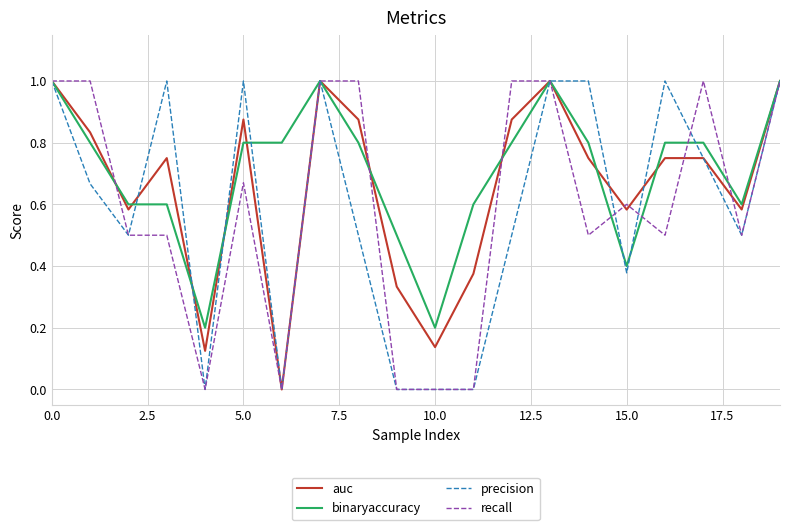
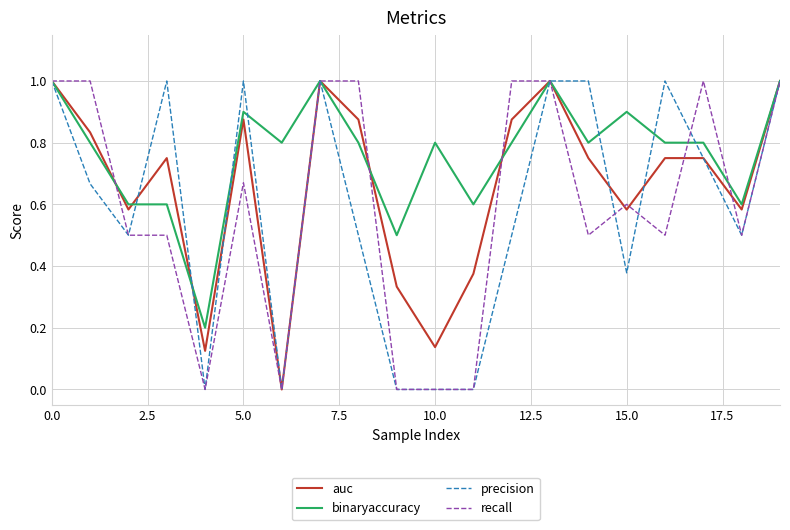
binaryaccuracy, 5.0: 0.8 -> 0.9
binaryaccuracy, 10.0: 0.2 -> 0.8
binaryaccuracy, 15.0: 0.4 -> 0.9
